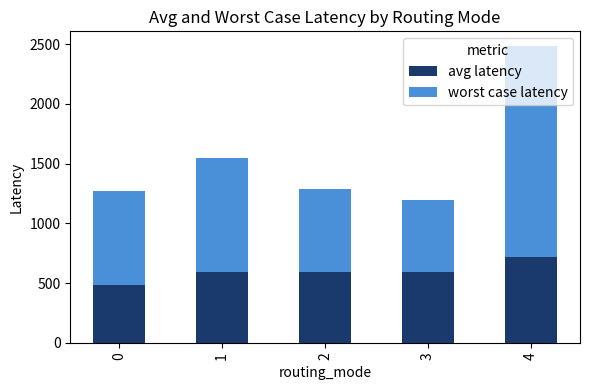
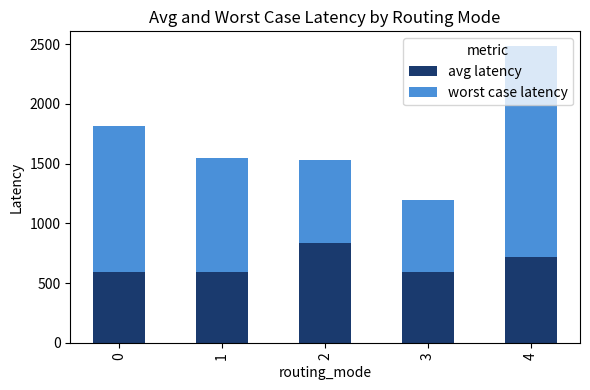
avg latency, 0: 490 -> 590
worst case latency, 0: 780 -> 1220
avg latency, 2: 590 -> 840
